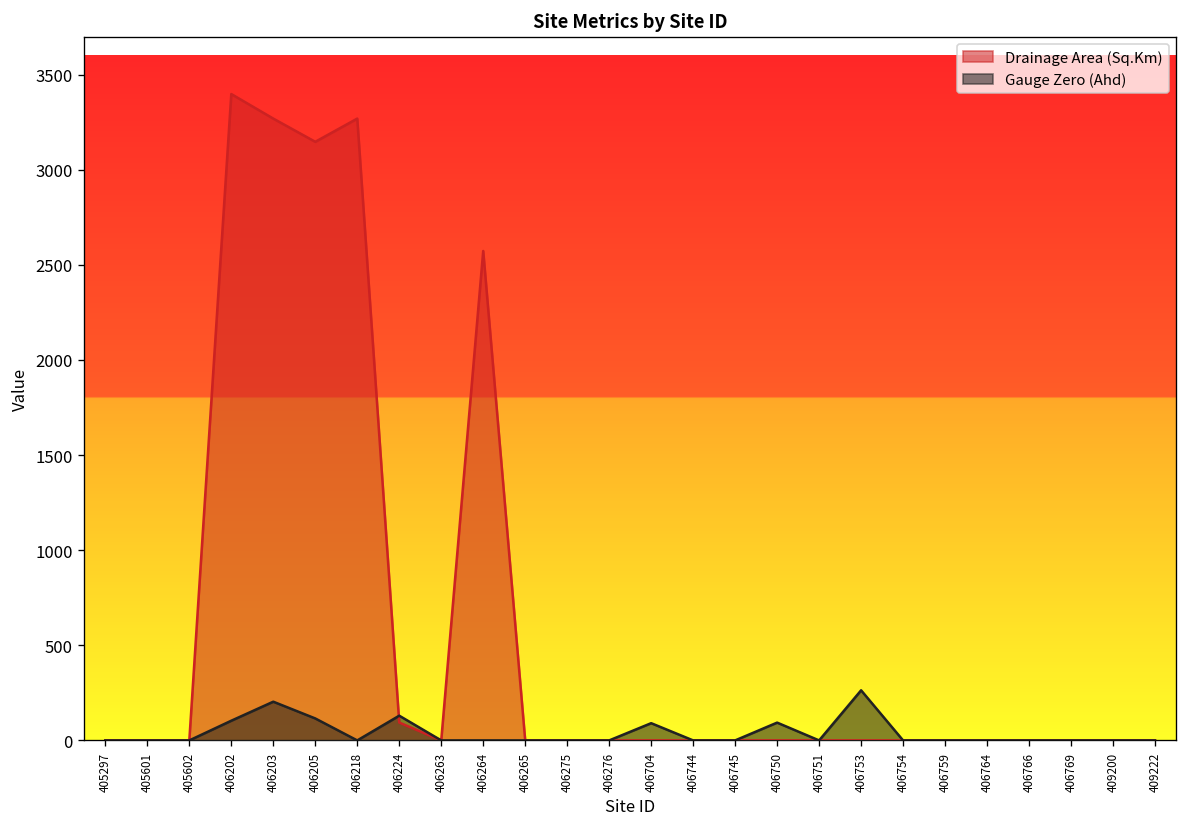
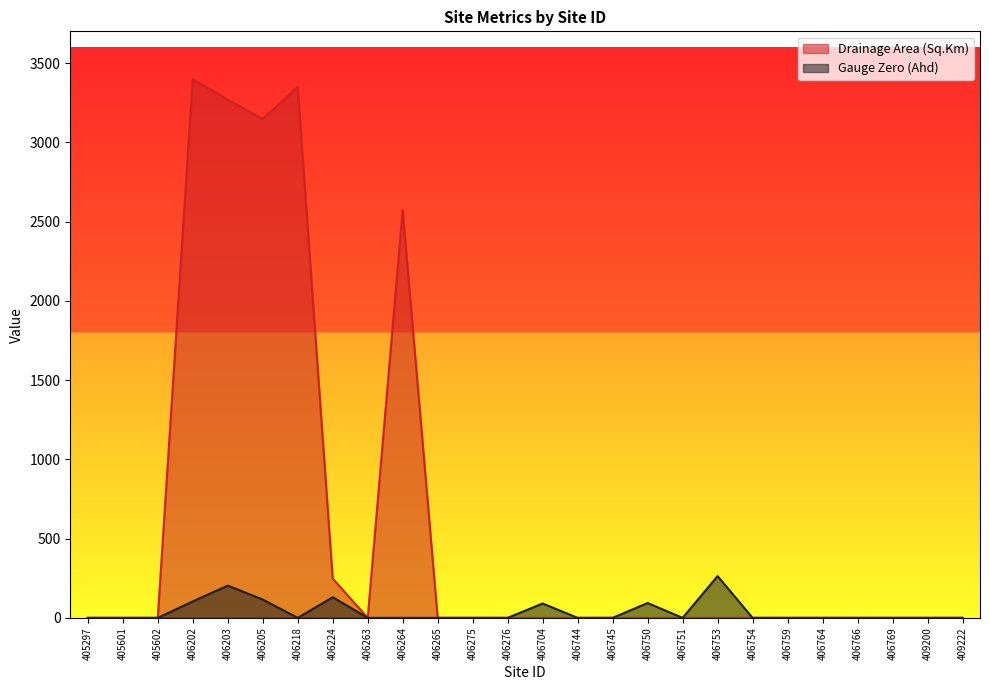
Drainage Area (Sq.Km), 406218: 3270 -> 3350
Drainage Area (Sq.Km), 406224: 90 -> 250
